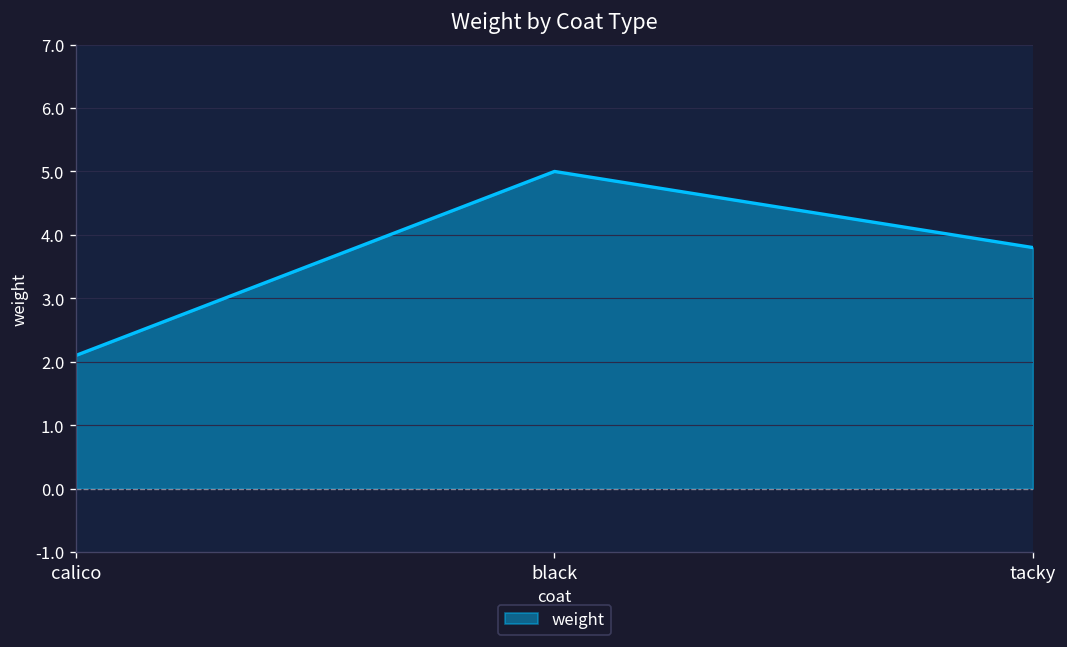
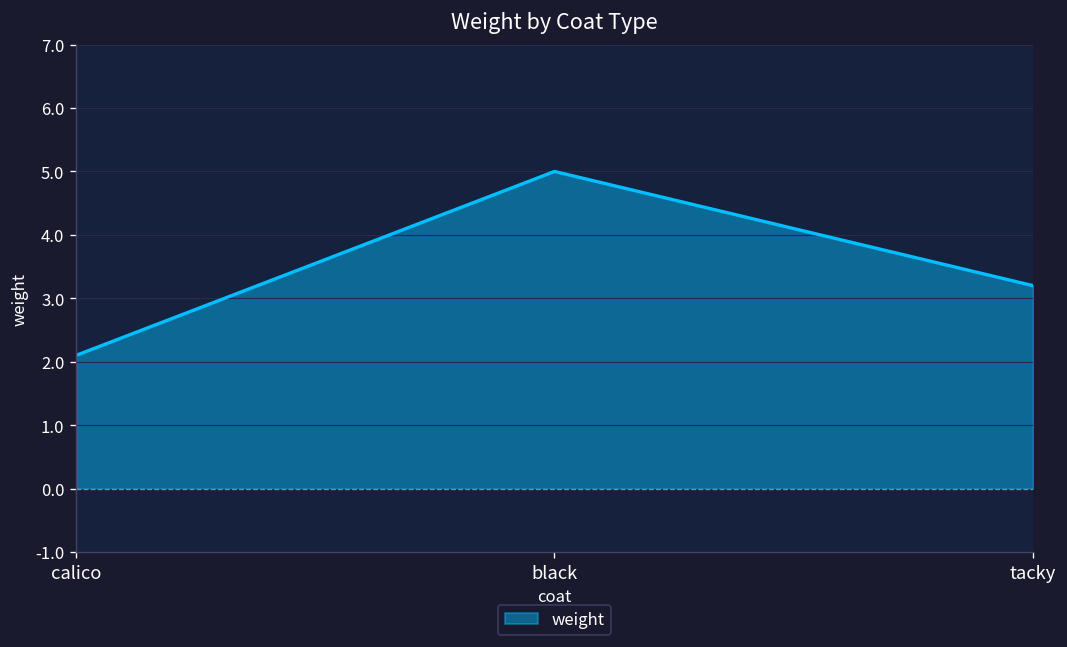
tacky: 3.8 -> 3.2
